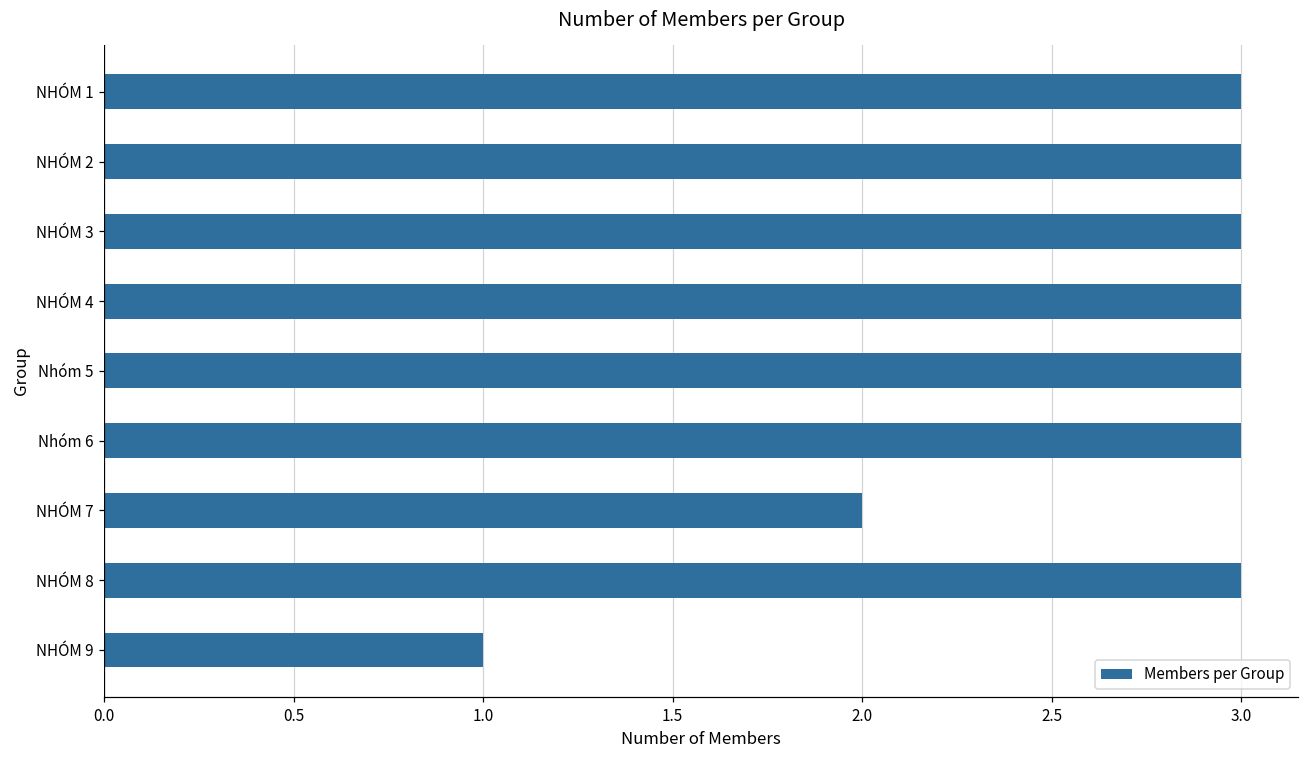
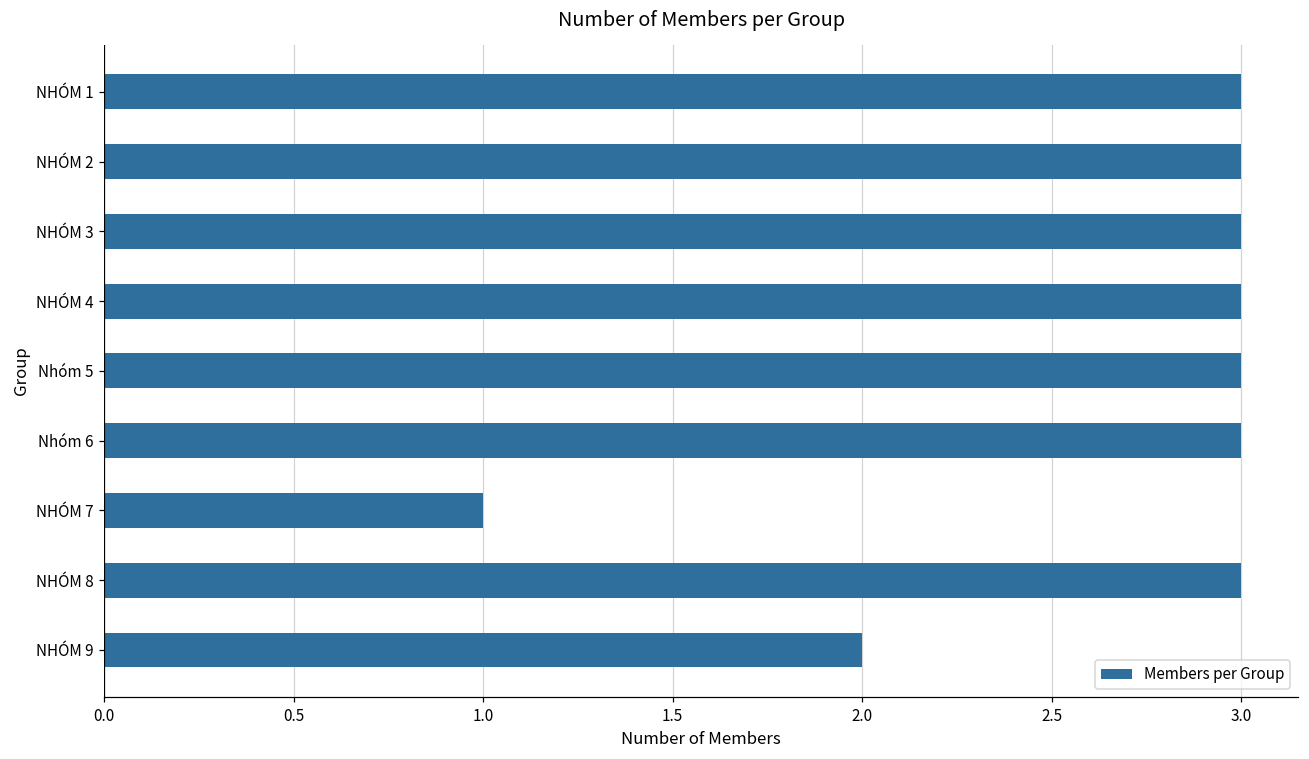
NHÓM 7: 2 -> 1
NHÓM 9: 1 -> 2
